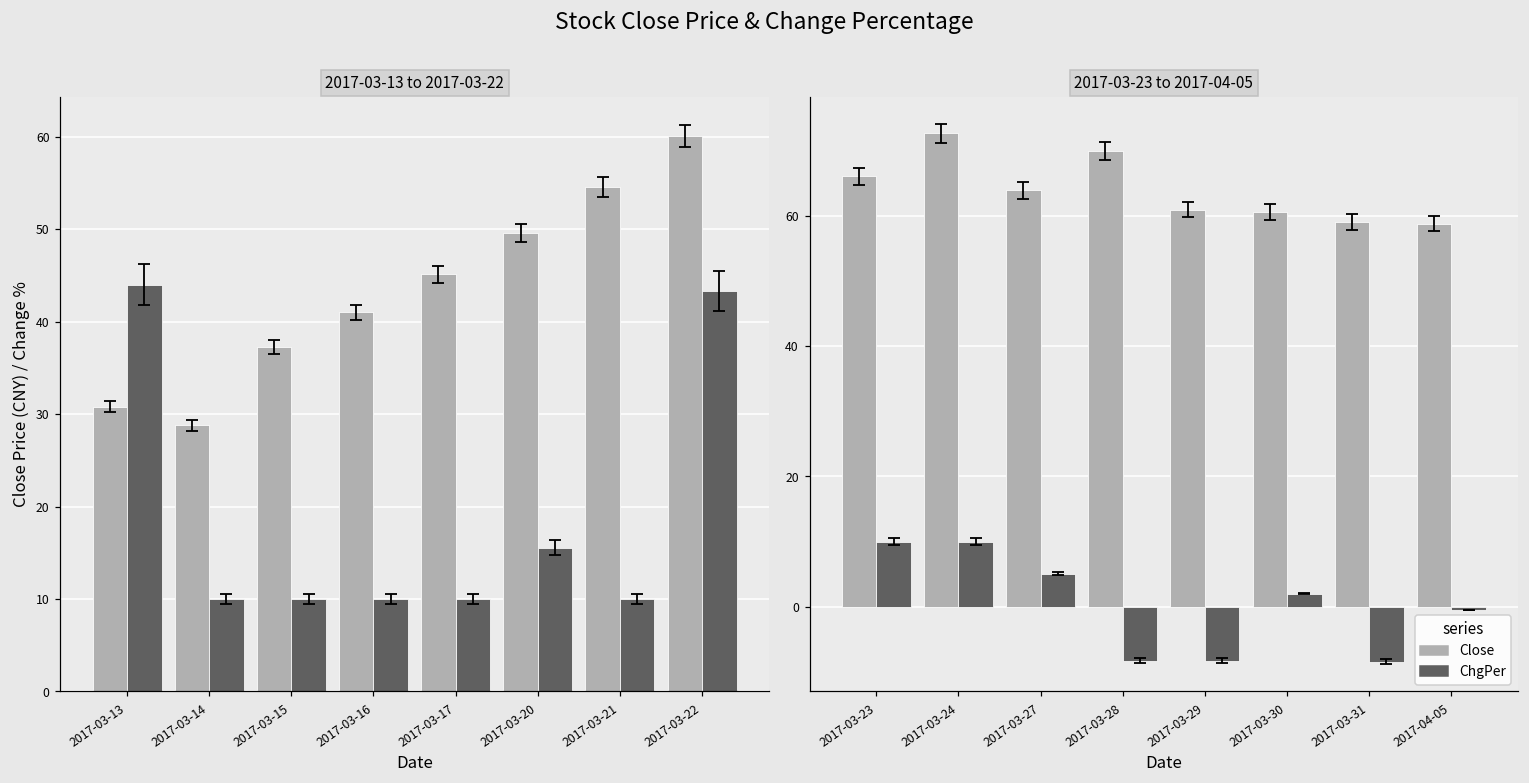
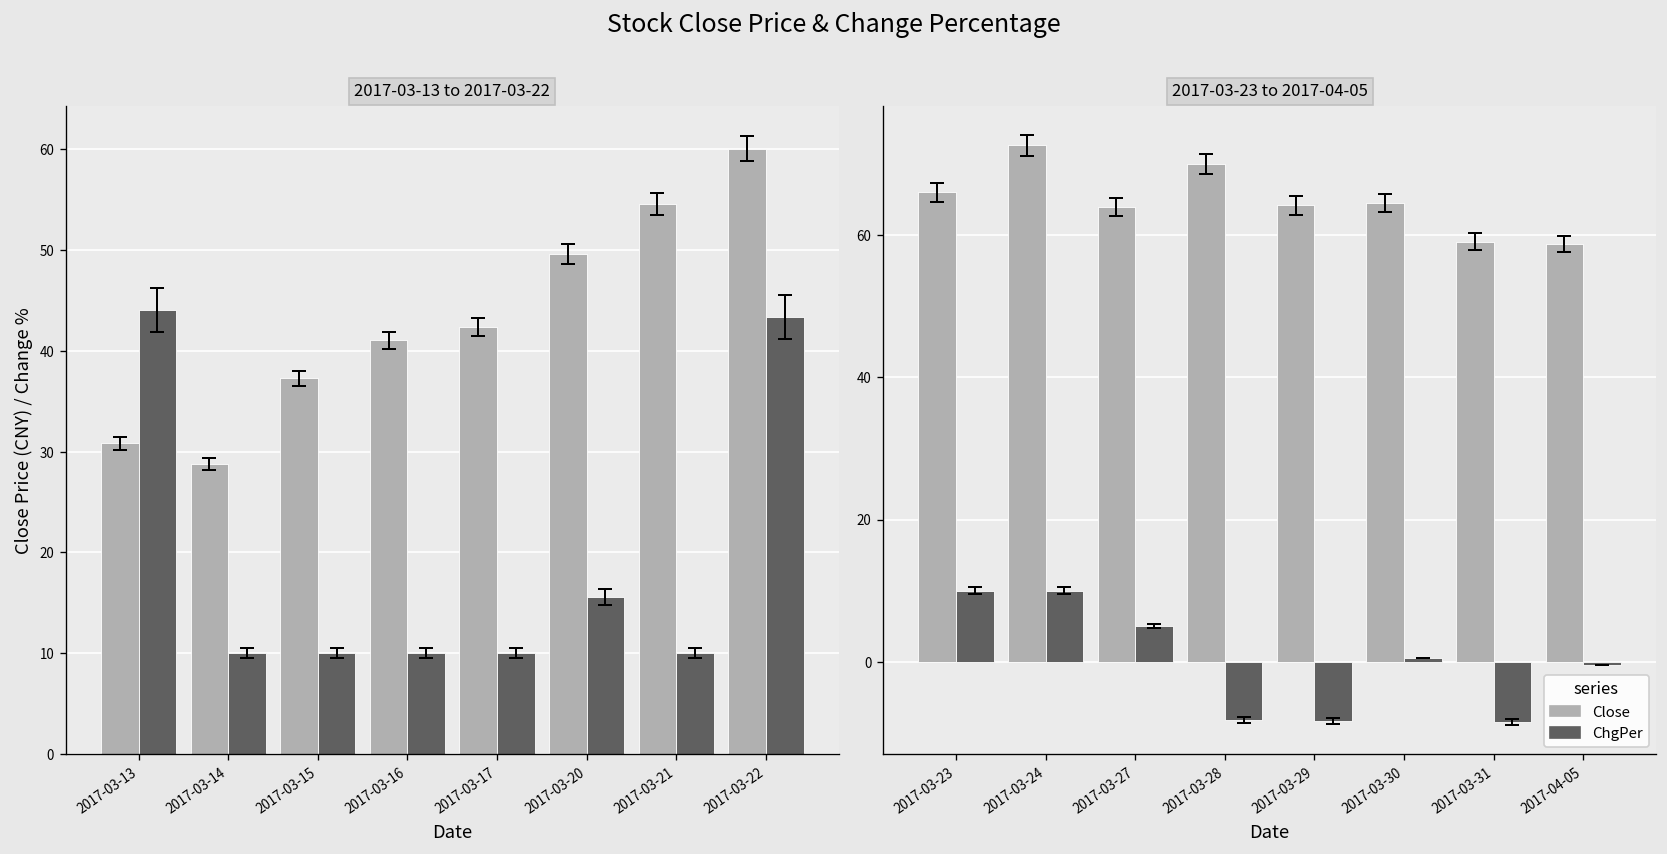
2017-03-13 to 2017-03-22, Close, 2017-03-17: 45 -> 42
2017-03-23 to 2017-04-05, Close, 2017-03-29: 61 -> 64
2017-03-23 to 2017-04-05, Close, 2017-03-30: 61 -> 65
2017-03-23 to 2017-04-05, ChgPer, 2017-03-30: 2 -> 0
